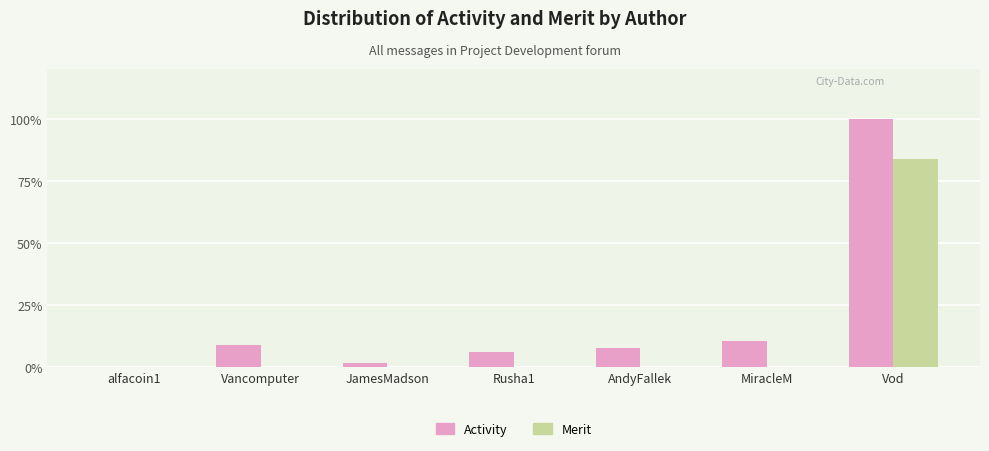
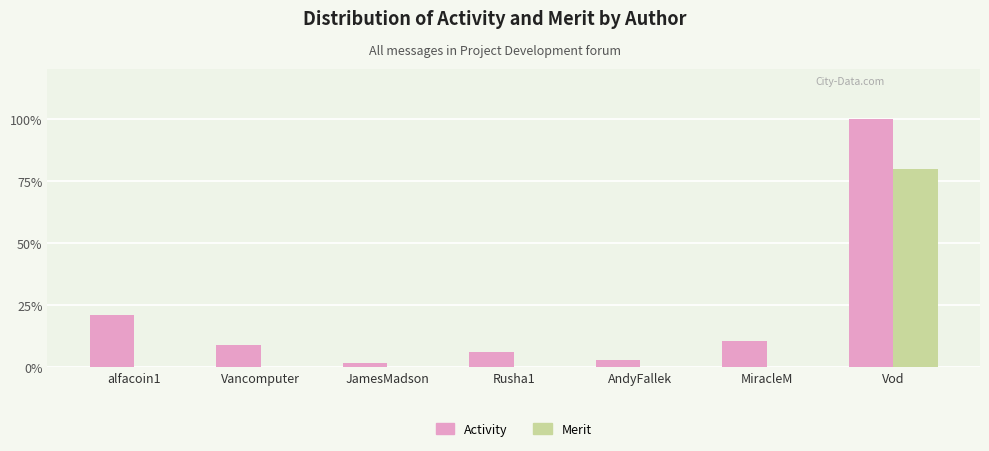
Activity, alfacoin1: 0% -> 21%
Activity, AndyFallek: 8% -> 3%
Merit, Vod: 84% -> 80%
